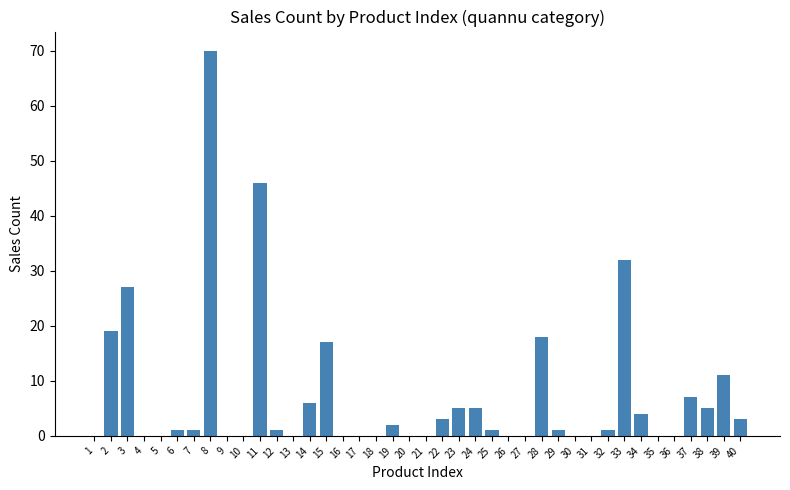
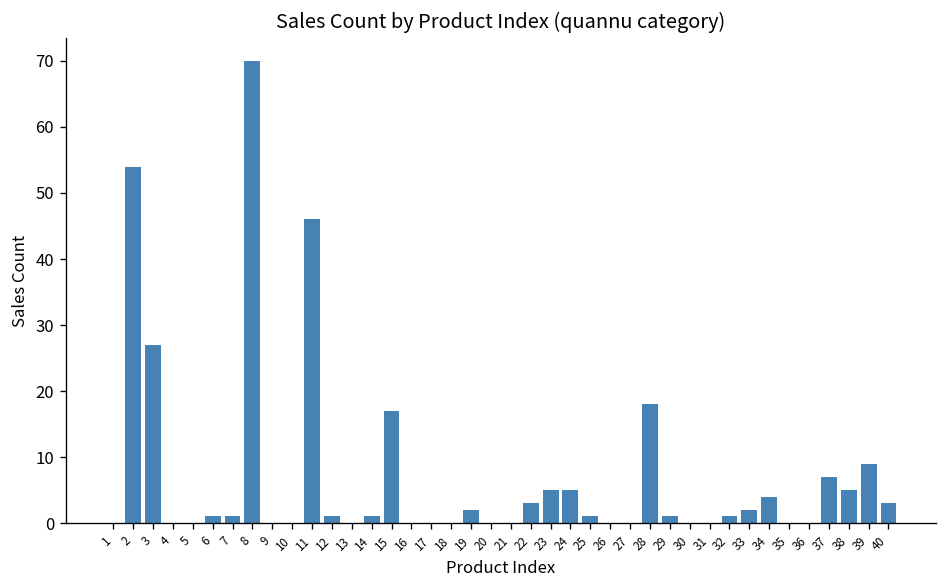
2: 19 -> 54
14: 6 -> 1
33: 32 -> 2
39: 11 -> 9
